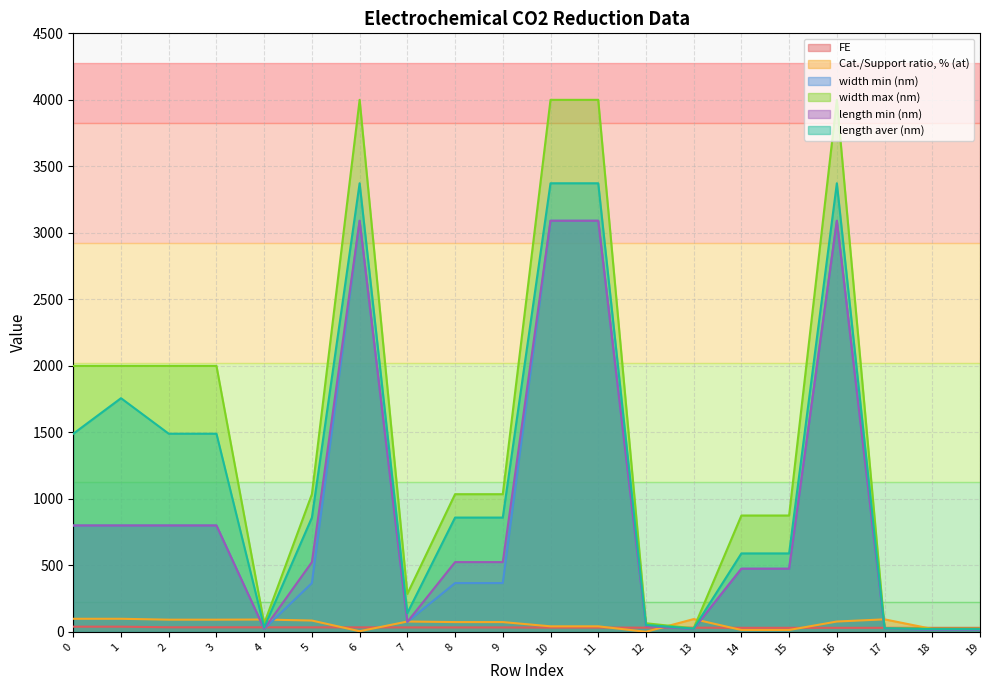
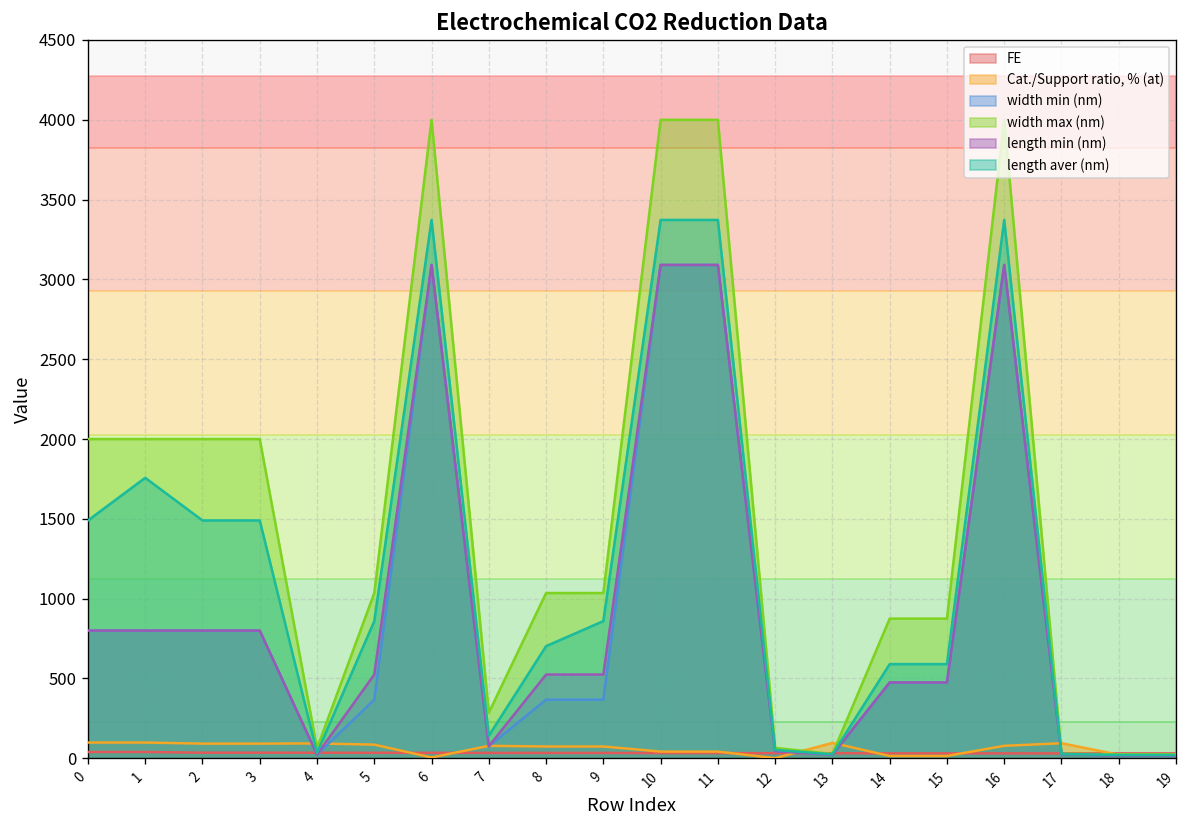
length aver (nm), 8: 860 -> 700
